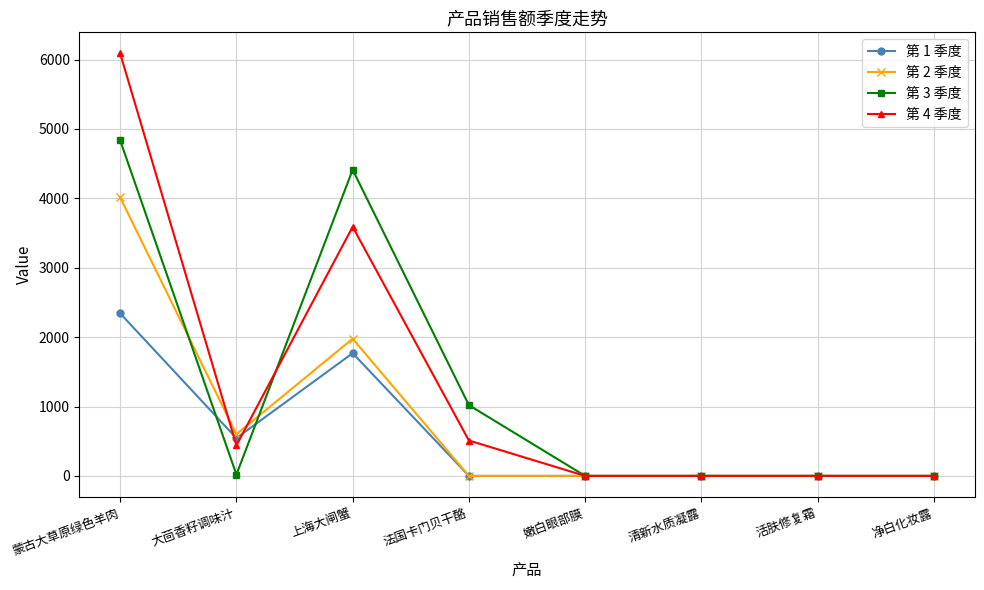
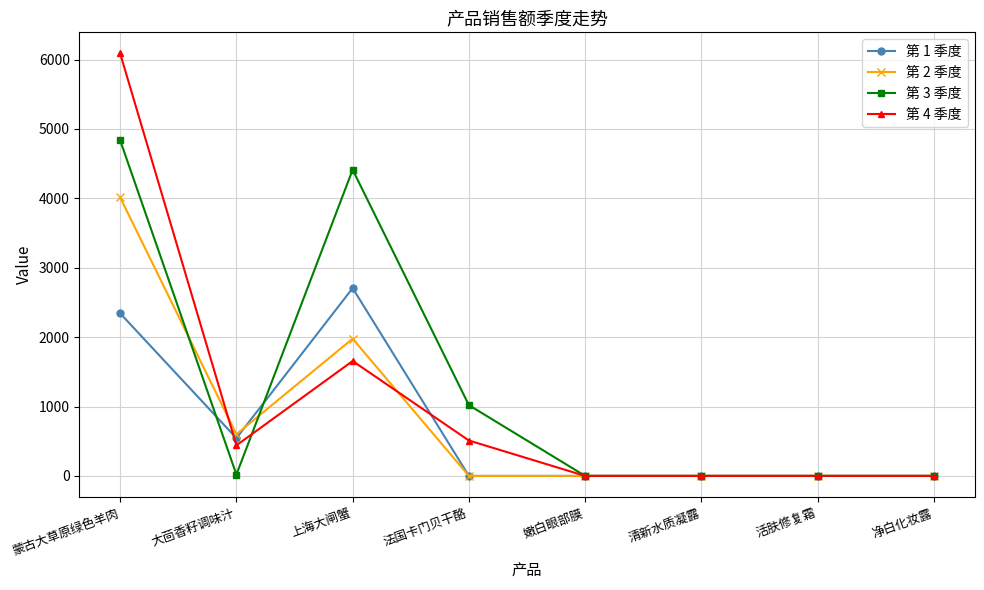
第 1 季度, 上海大闸蟹: 1800 -> 2700
第 4 季度, 上海大闸蟹: 3600 -> 1700
